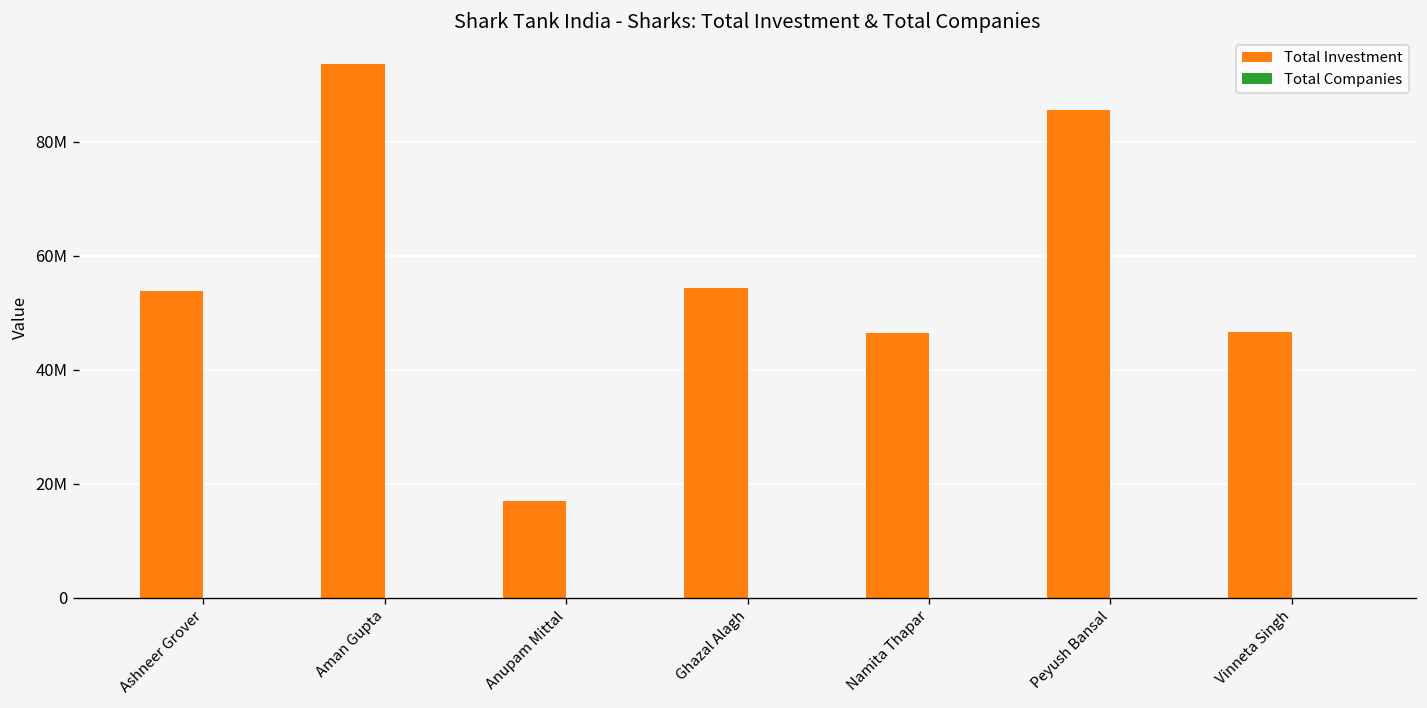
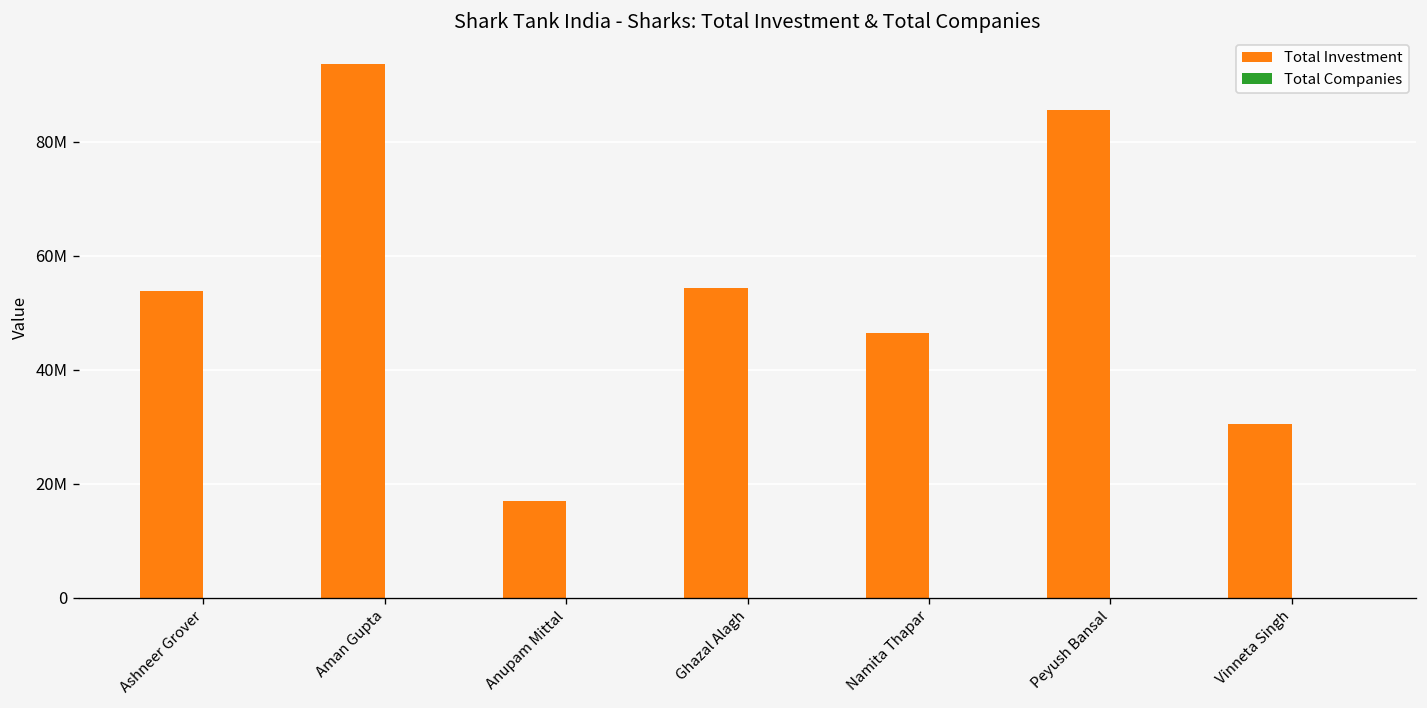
Total Investment, Vinneta Singh: 47000000 -> 30000000
